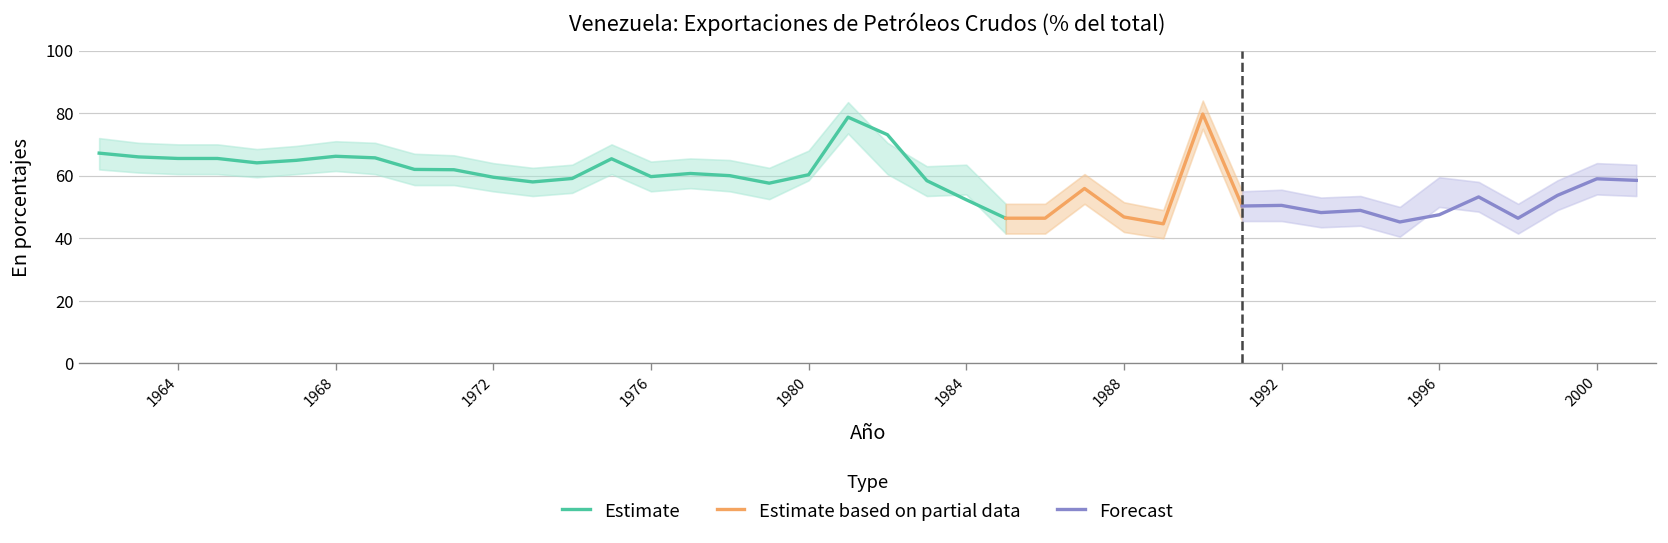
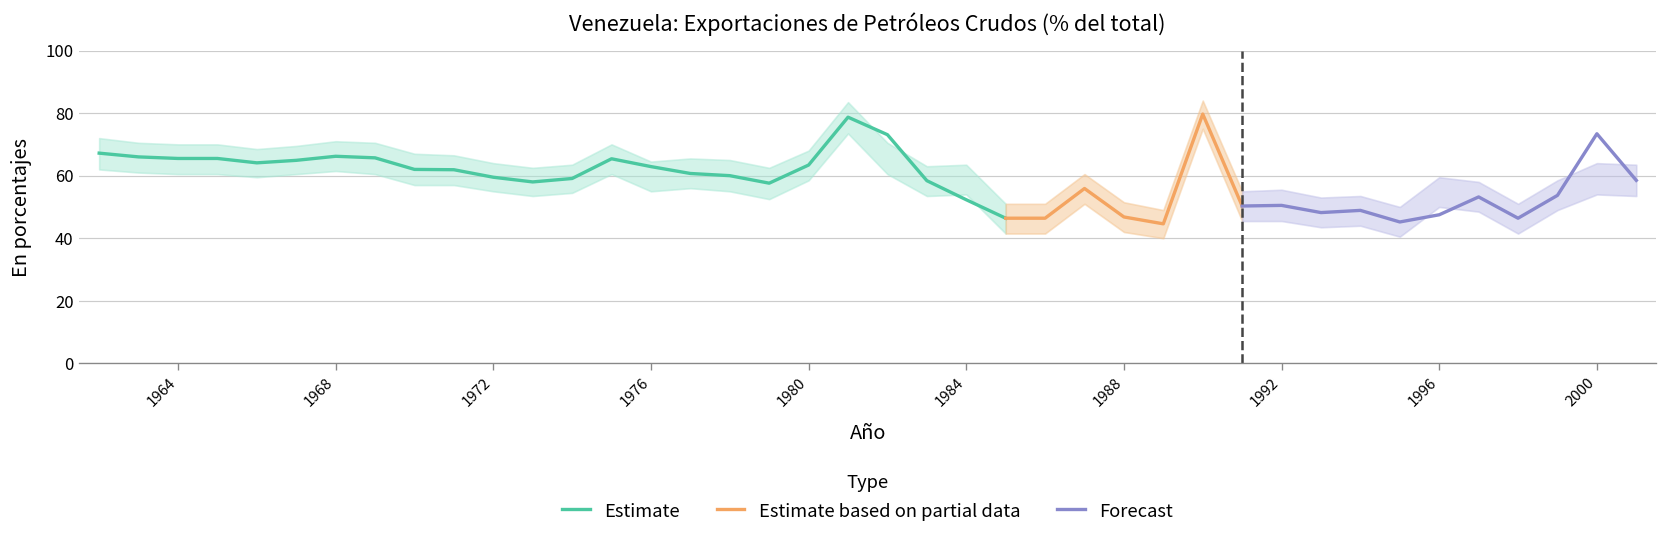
Estimate, 1976: 60 -> 63
Estimate, 1980: 60 -> 63
Forecast, 2000: 59 -> 73
